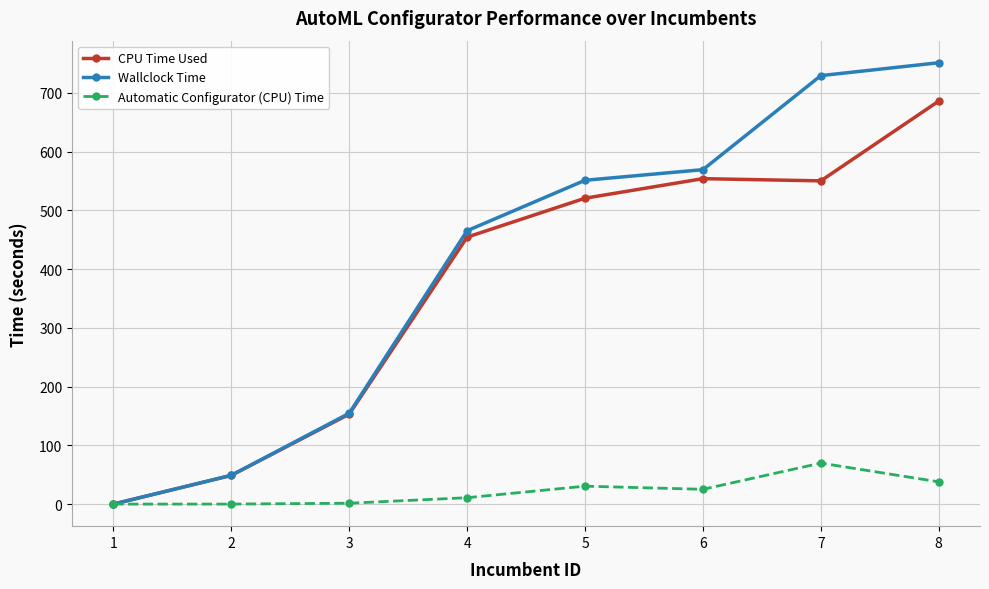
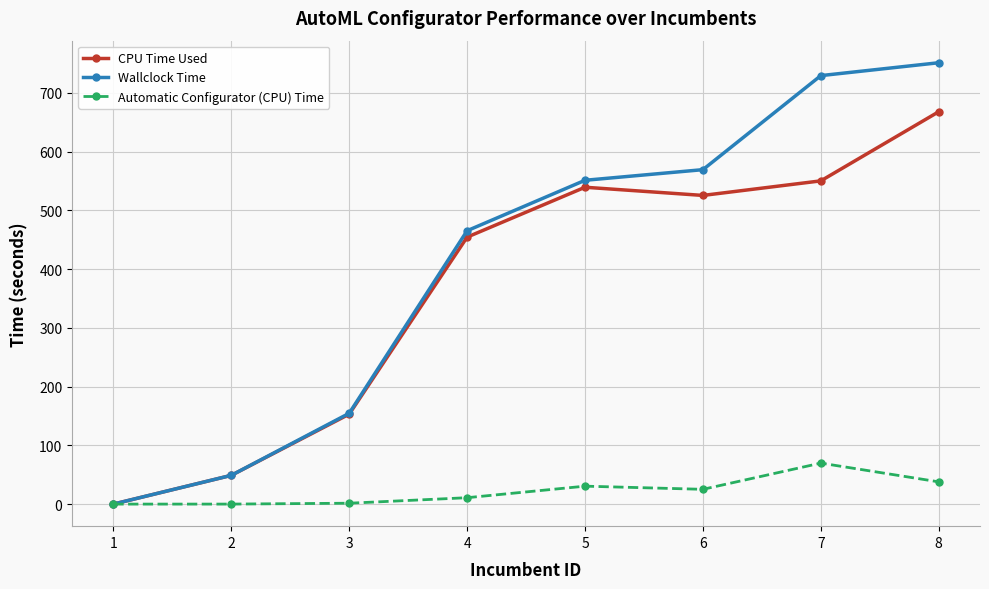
CPU Time Used, 5: 520 -> 540
CPU Time Used, 6: 550 -> 530
CPU Time Used, 8: 690 -> 670
